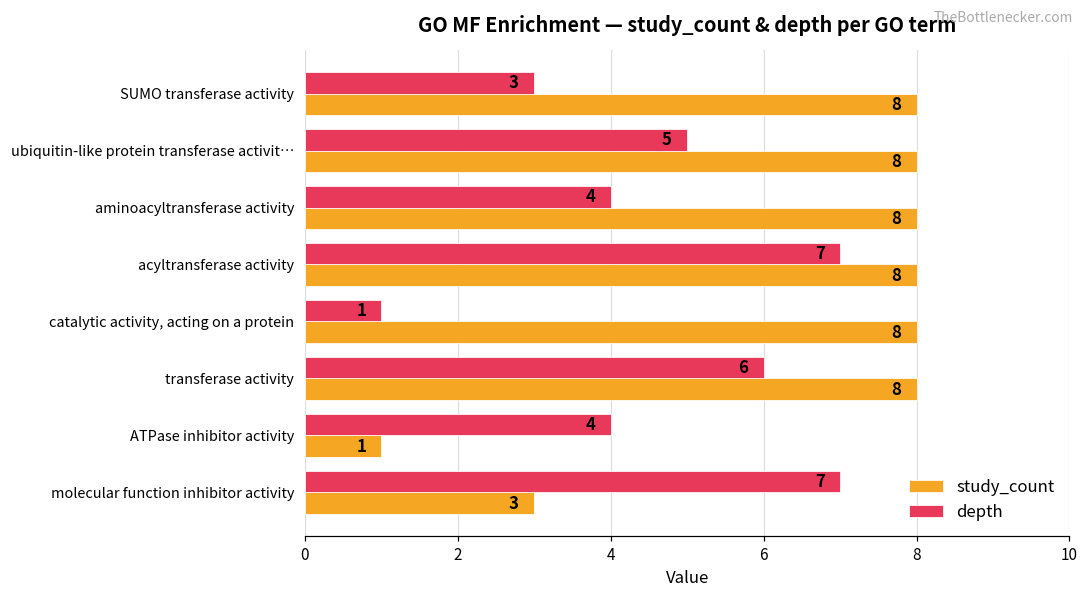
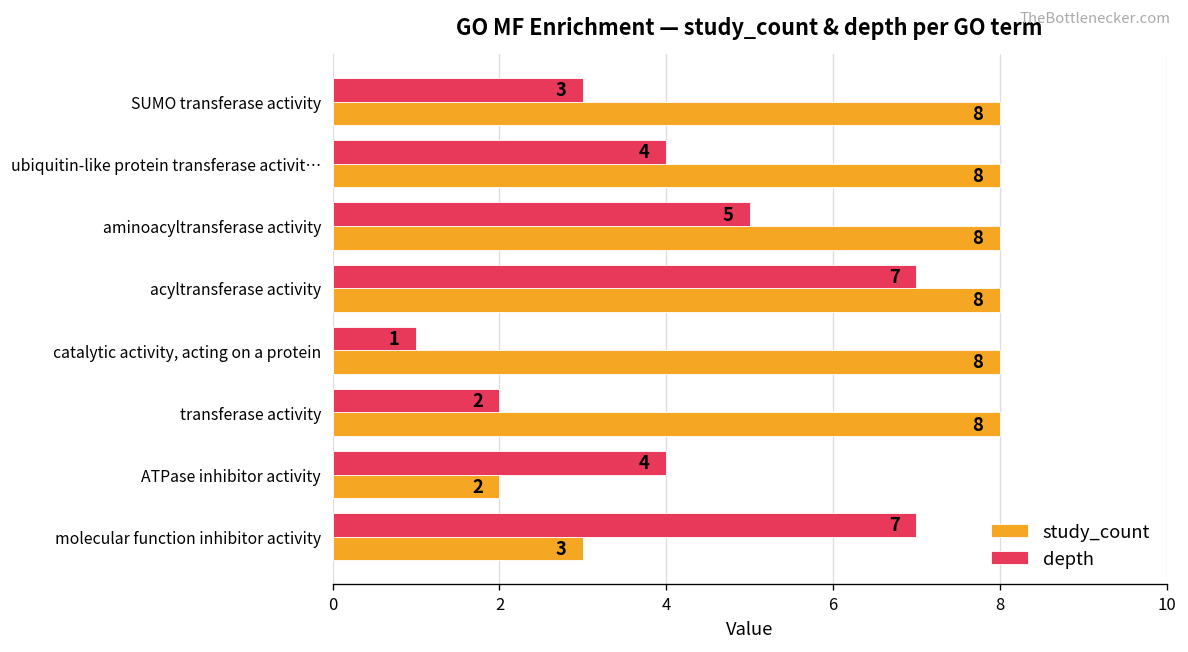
depth, ubiquitin-like protein transferase activit…: 5 -> 4
depth, aminoacyltransferase activity: 4 -> 5
depth, transferase activity: 6 -> 2
study_count, ATPase inhibitor activity: 1 -> 2
